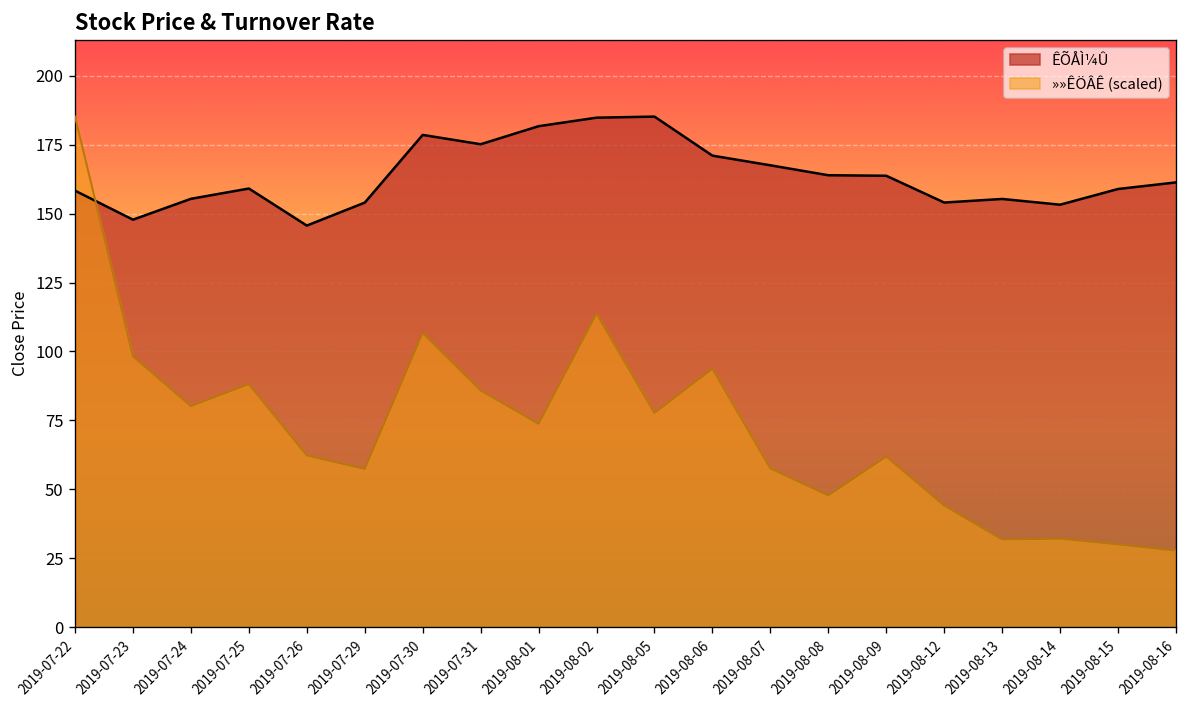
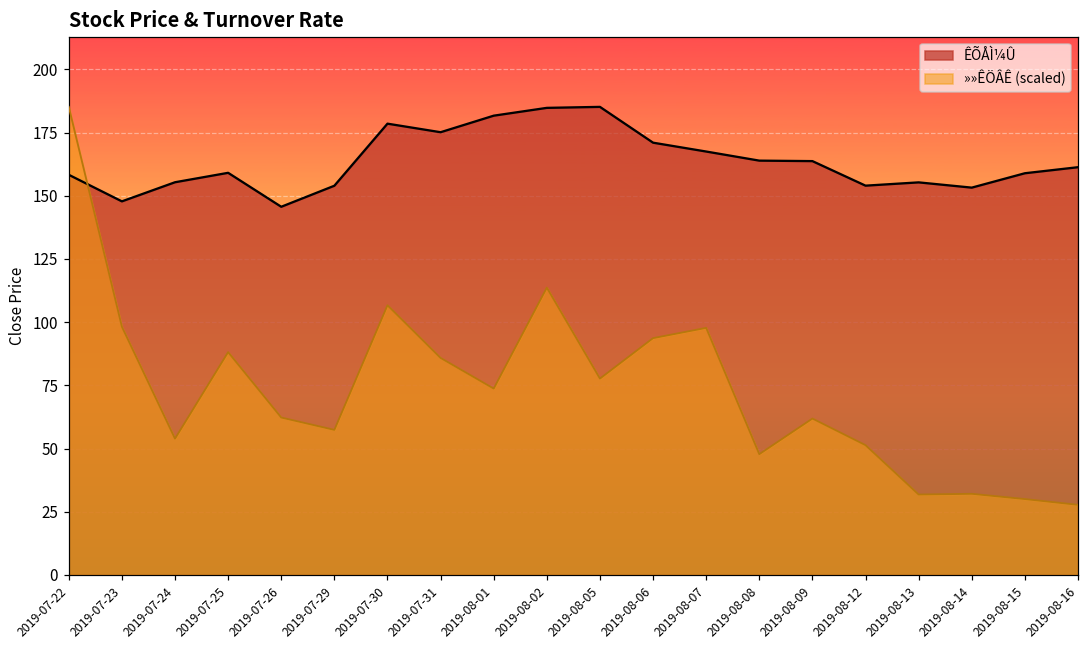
»»ÊÖÂÊ (scaled), 2019-07-24: 80 -> 54
»»ÊÖÂÊ (scaled), 2019-08-07: 58 -> 98
»»ÊÖÂÊ (scaled), 2019-08-12: 44 -> 51
